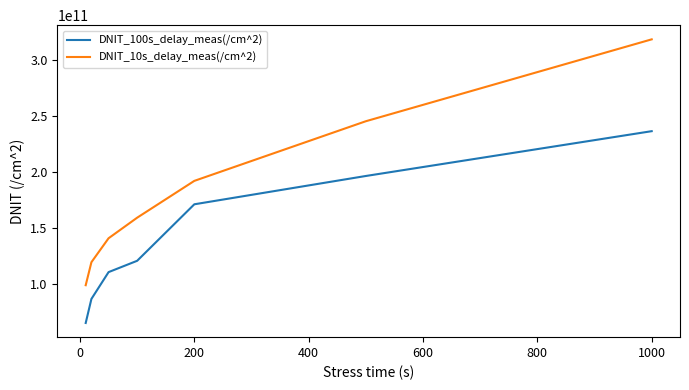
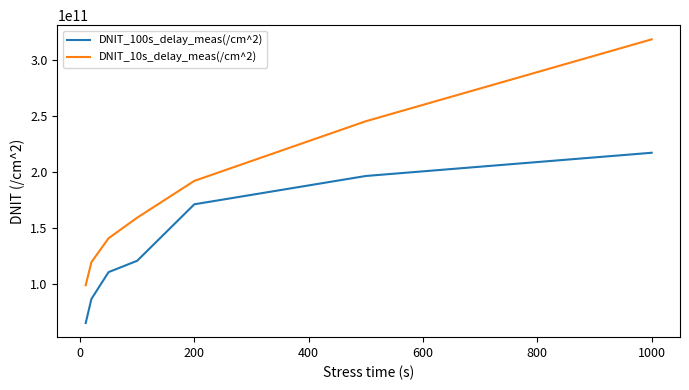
DNIT_100s_delay_meas(/cm^2), 1000: 236000000000 -> 217000000000
